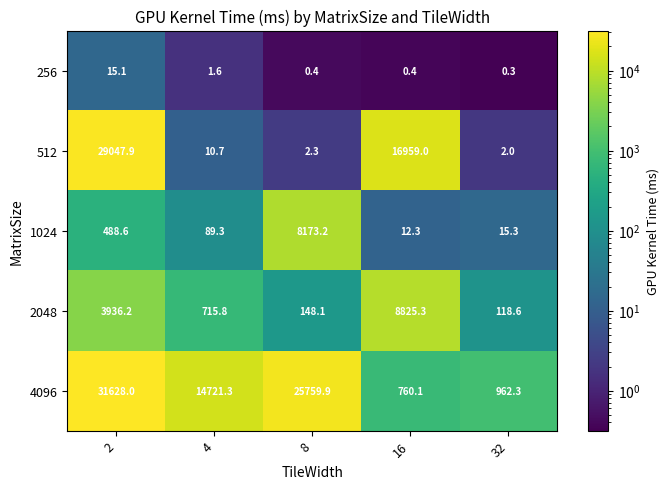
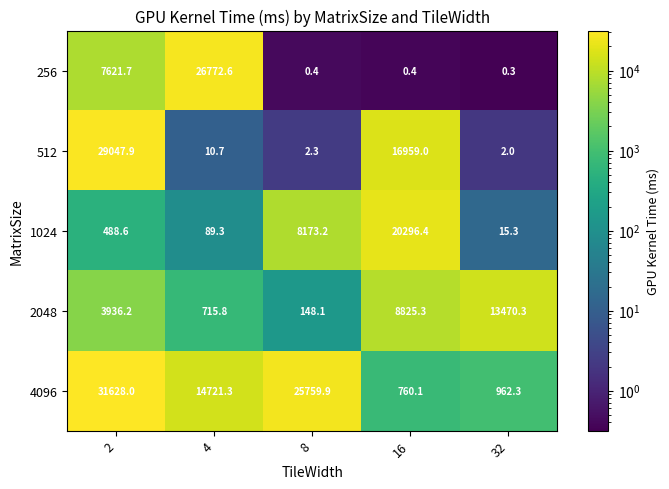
256, 2: 15.1 -> 7621.7
256, 4: 1.6 -> 26772.6
1024, 16: 12.3 -> 20296.4
2048, 32: 118.6 -> 13470.3
